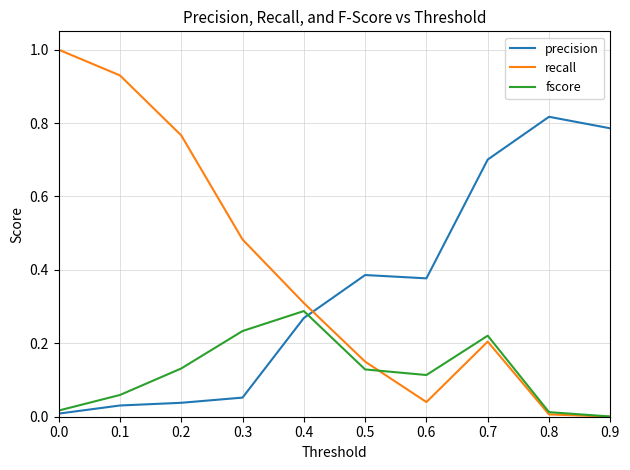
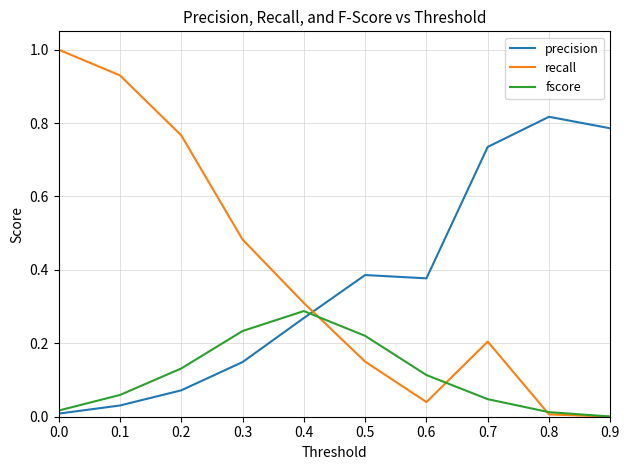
precision, 0.2: 0.04 -> 0.07
precision, 0.3: 0.05 -> 0.15
fscore, 0.5: 0.13 -> 0.22
precision, 0.7: 0.70 -> 0.74
fscore, 0.7: 0.22 -> 0.05
